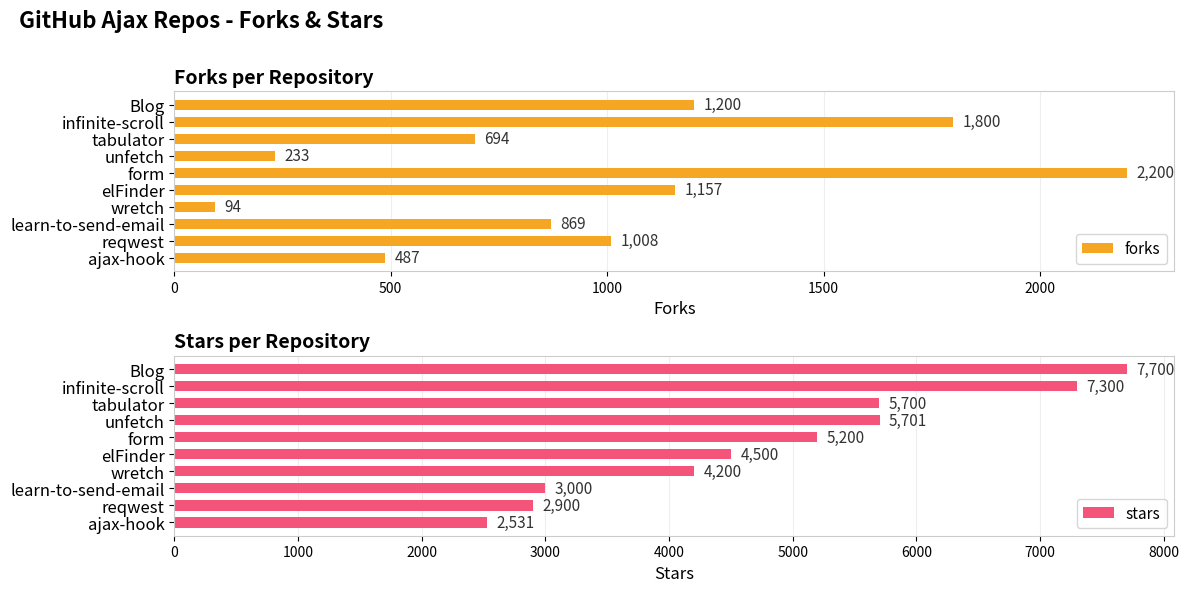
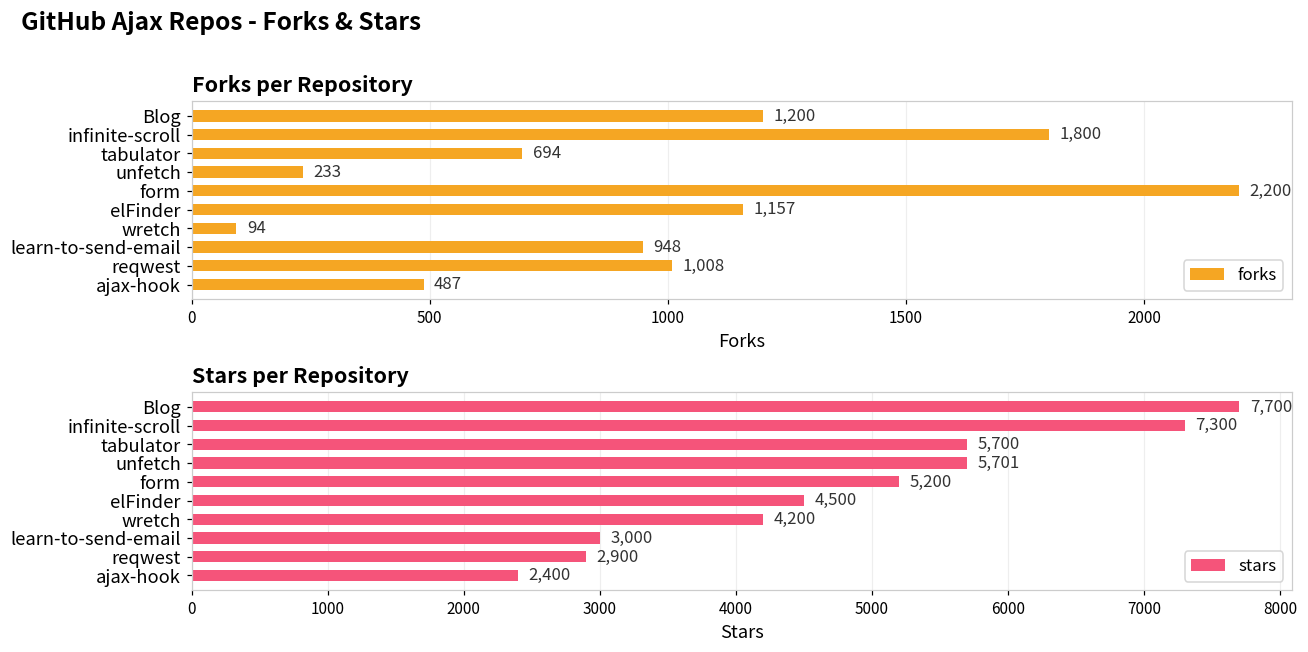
Forks per Repository, learn-to-send-email: 869 -> 948
Stars per Repository, ajax-hook: 2,531 -> 2,400
